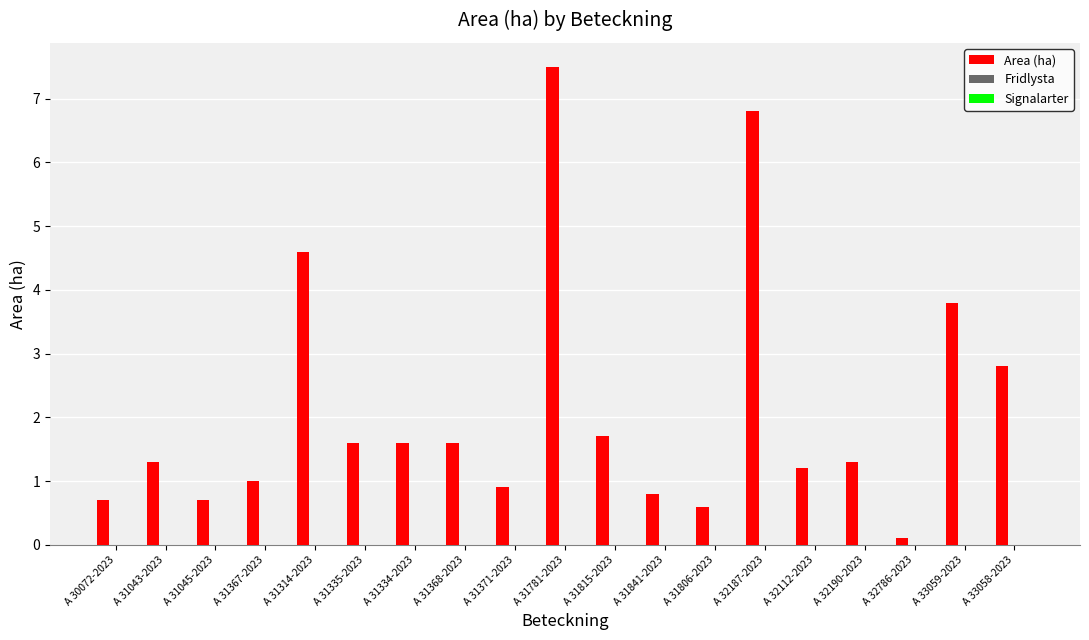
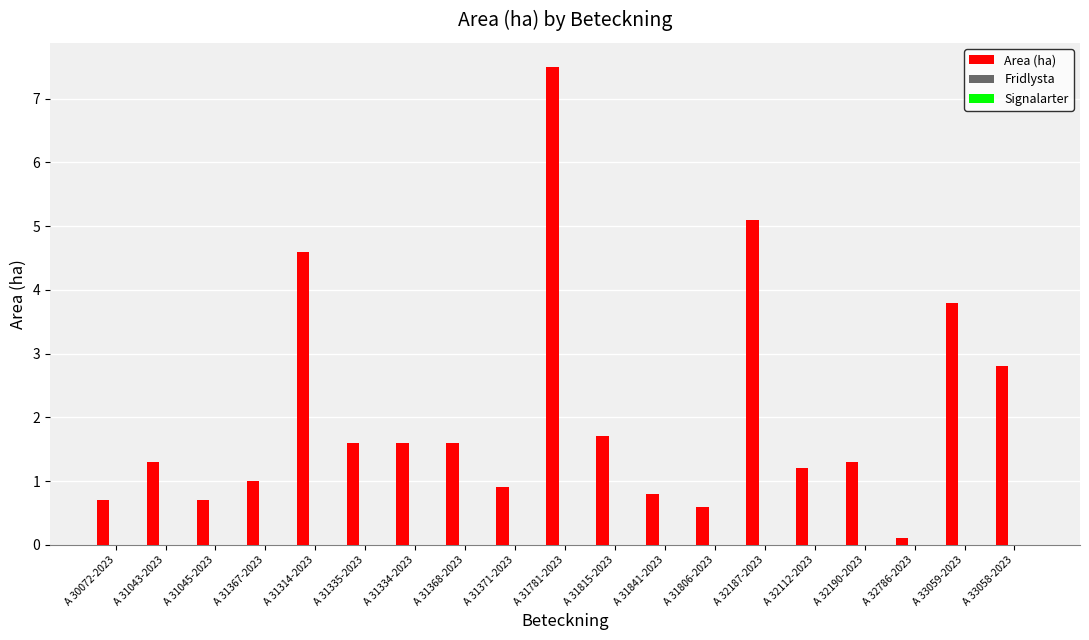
Area (ha), A 32187-2023: 6.8 -> 5.1
